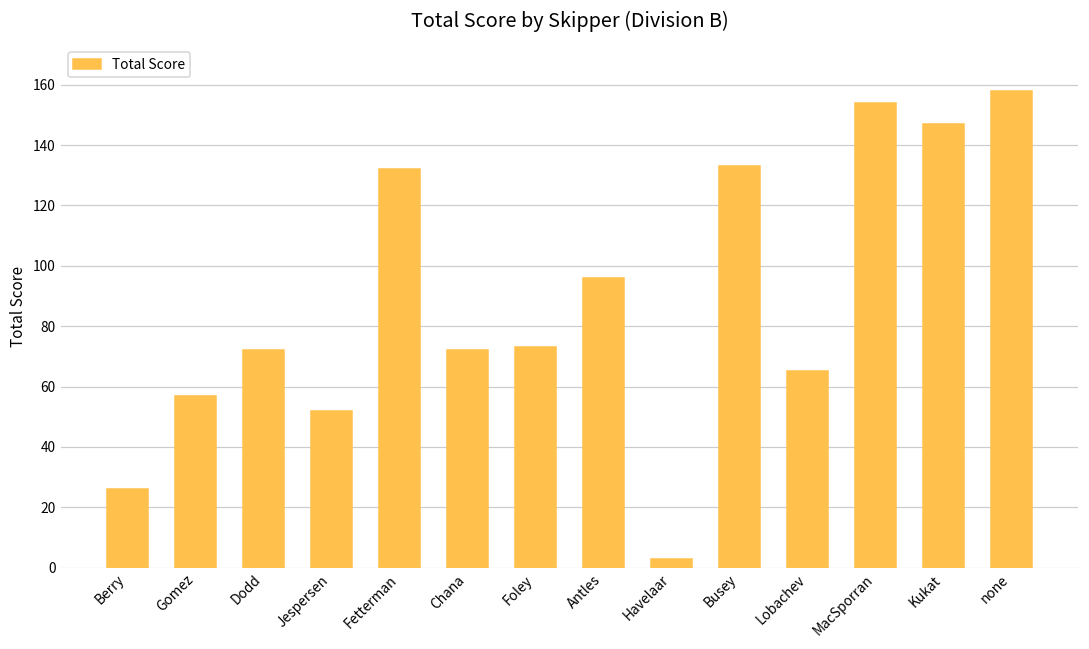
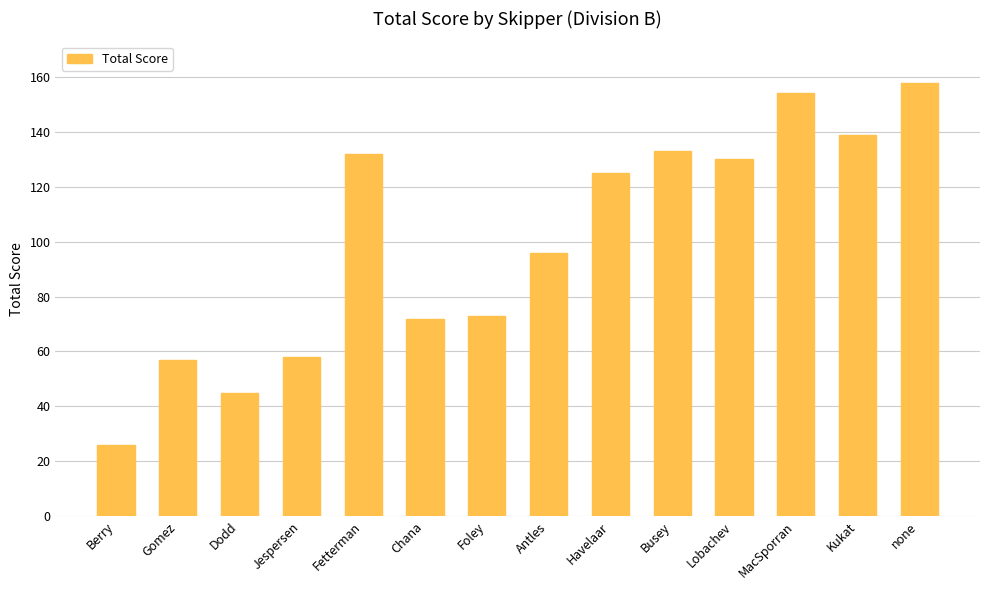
Dodd: 72 -> 45
Jespersen: 52 -> 58
Havelaar: 3 -> 125
Lobachev: 65 -> 130
Kukat: 147 -> 139
